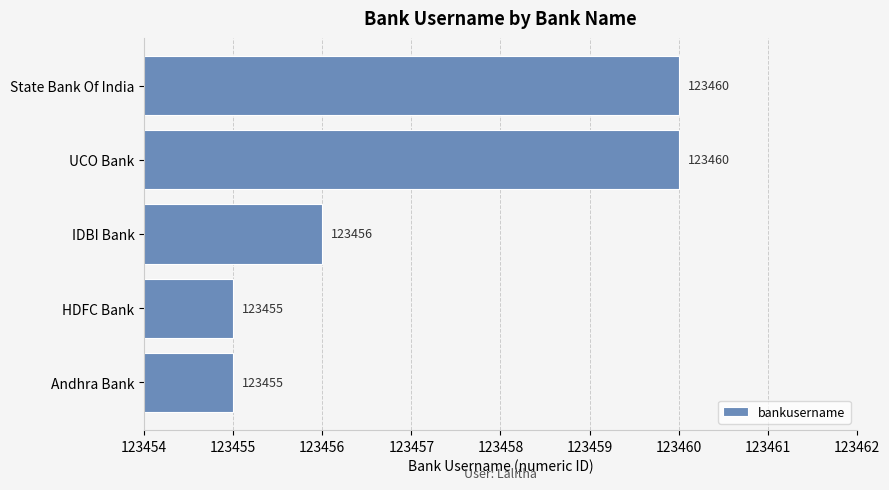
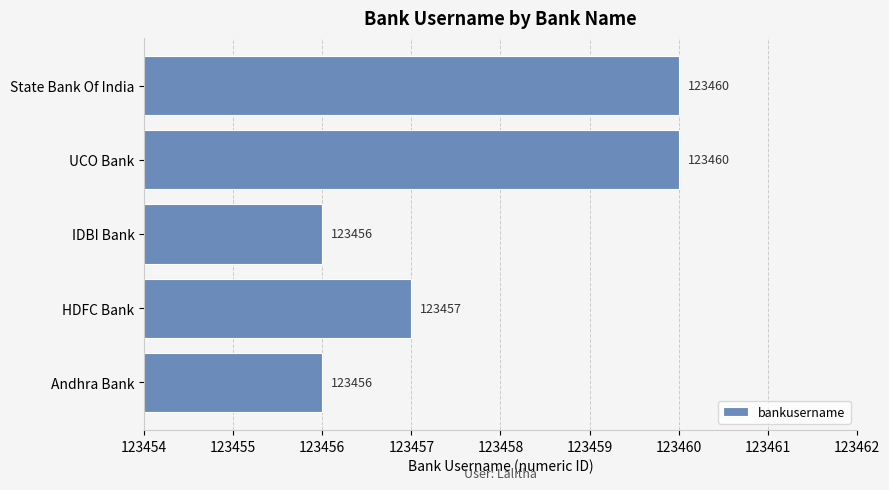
HDFC Bank: 123455 -> 123457
Andhra Bank: 123455 -> 123456
